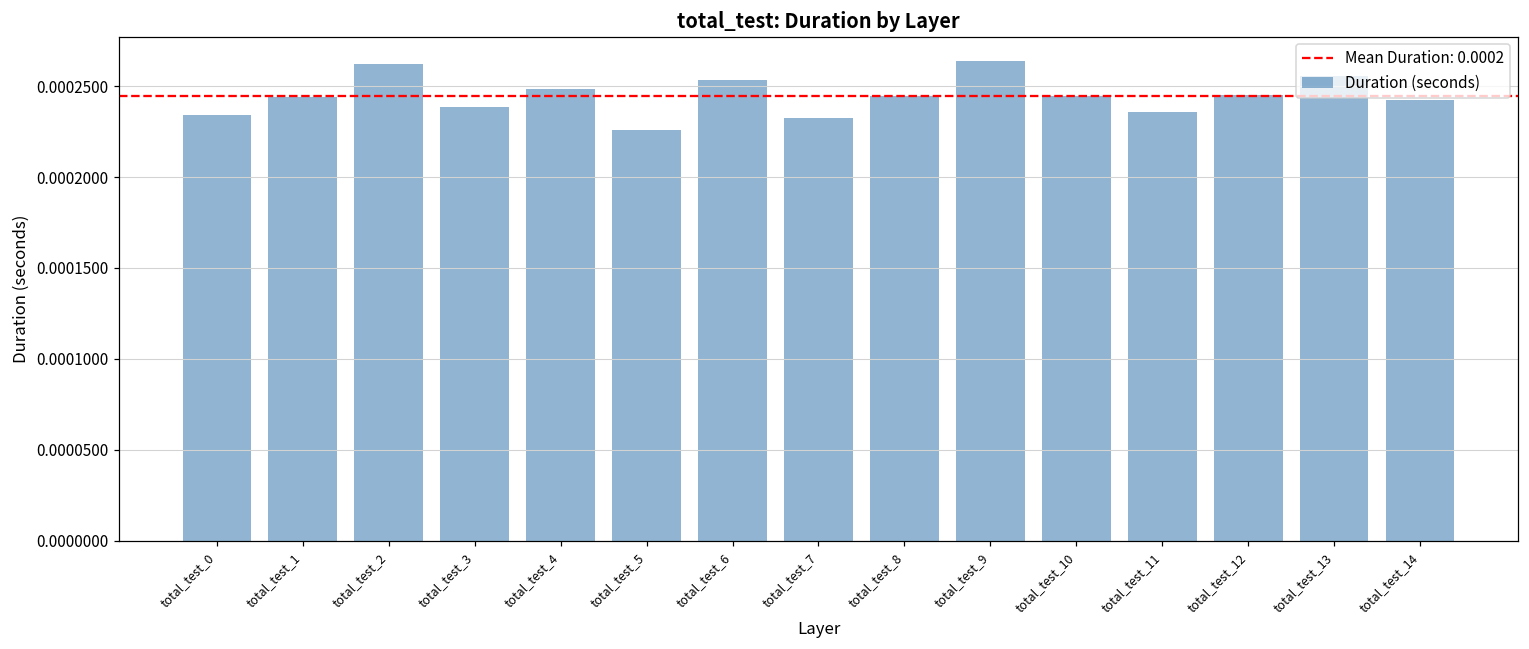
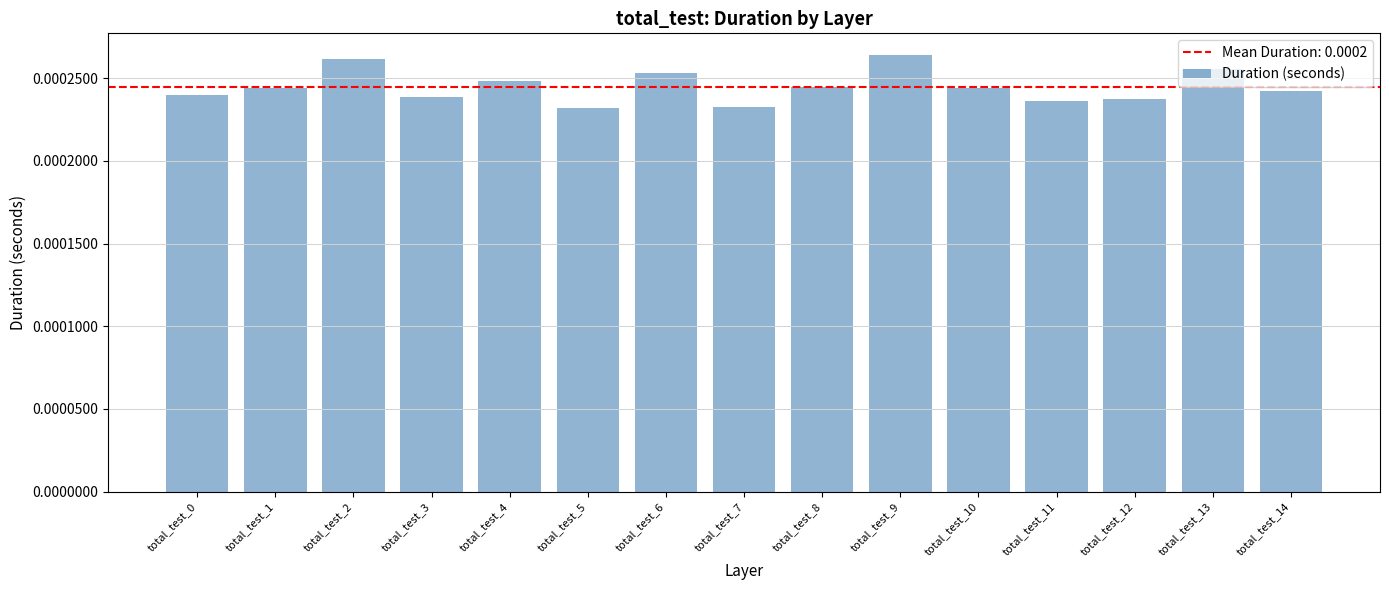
total_test_0: 0.000234 -> 0.000240
total_test_5: 0.000226 -> 0.000232
total_test_12: 0.000245 -> 0.000237
